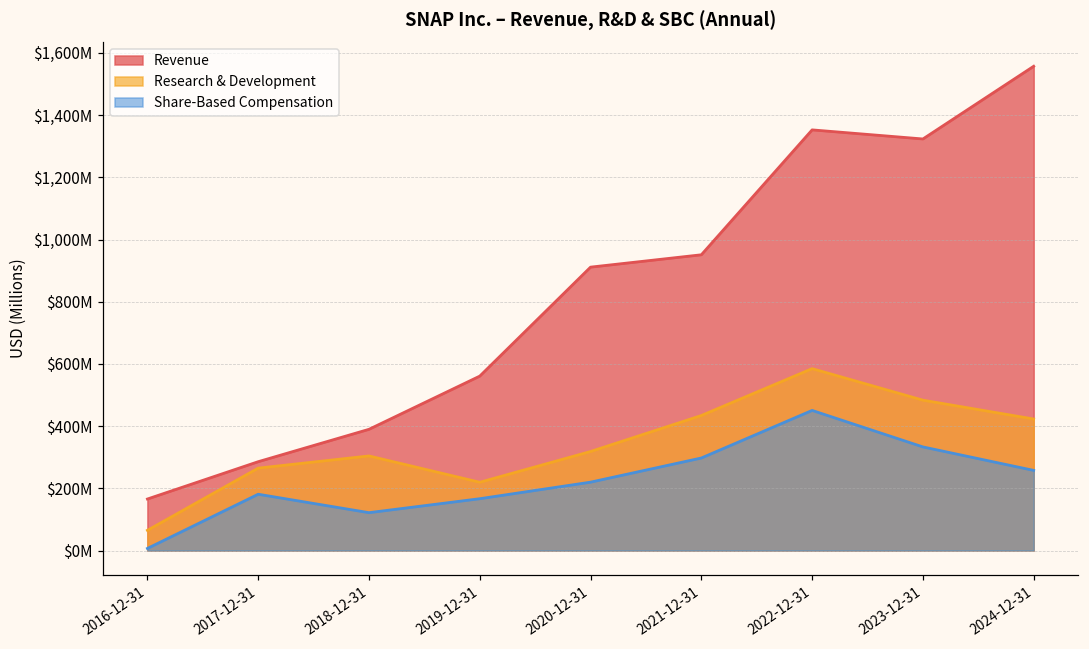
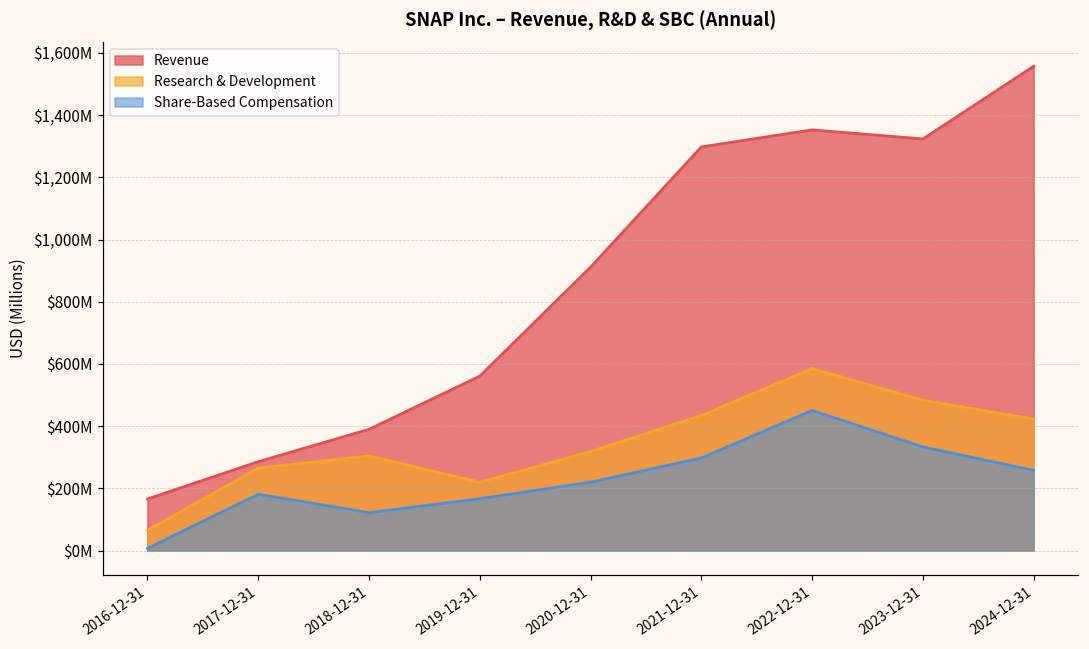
Revenue, 2021-12-31: $950,000,000 -> $1,300,000,000
